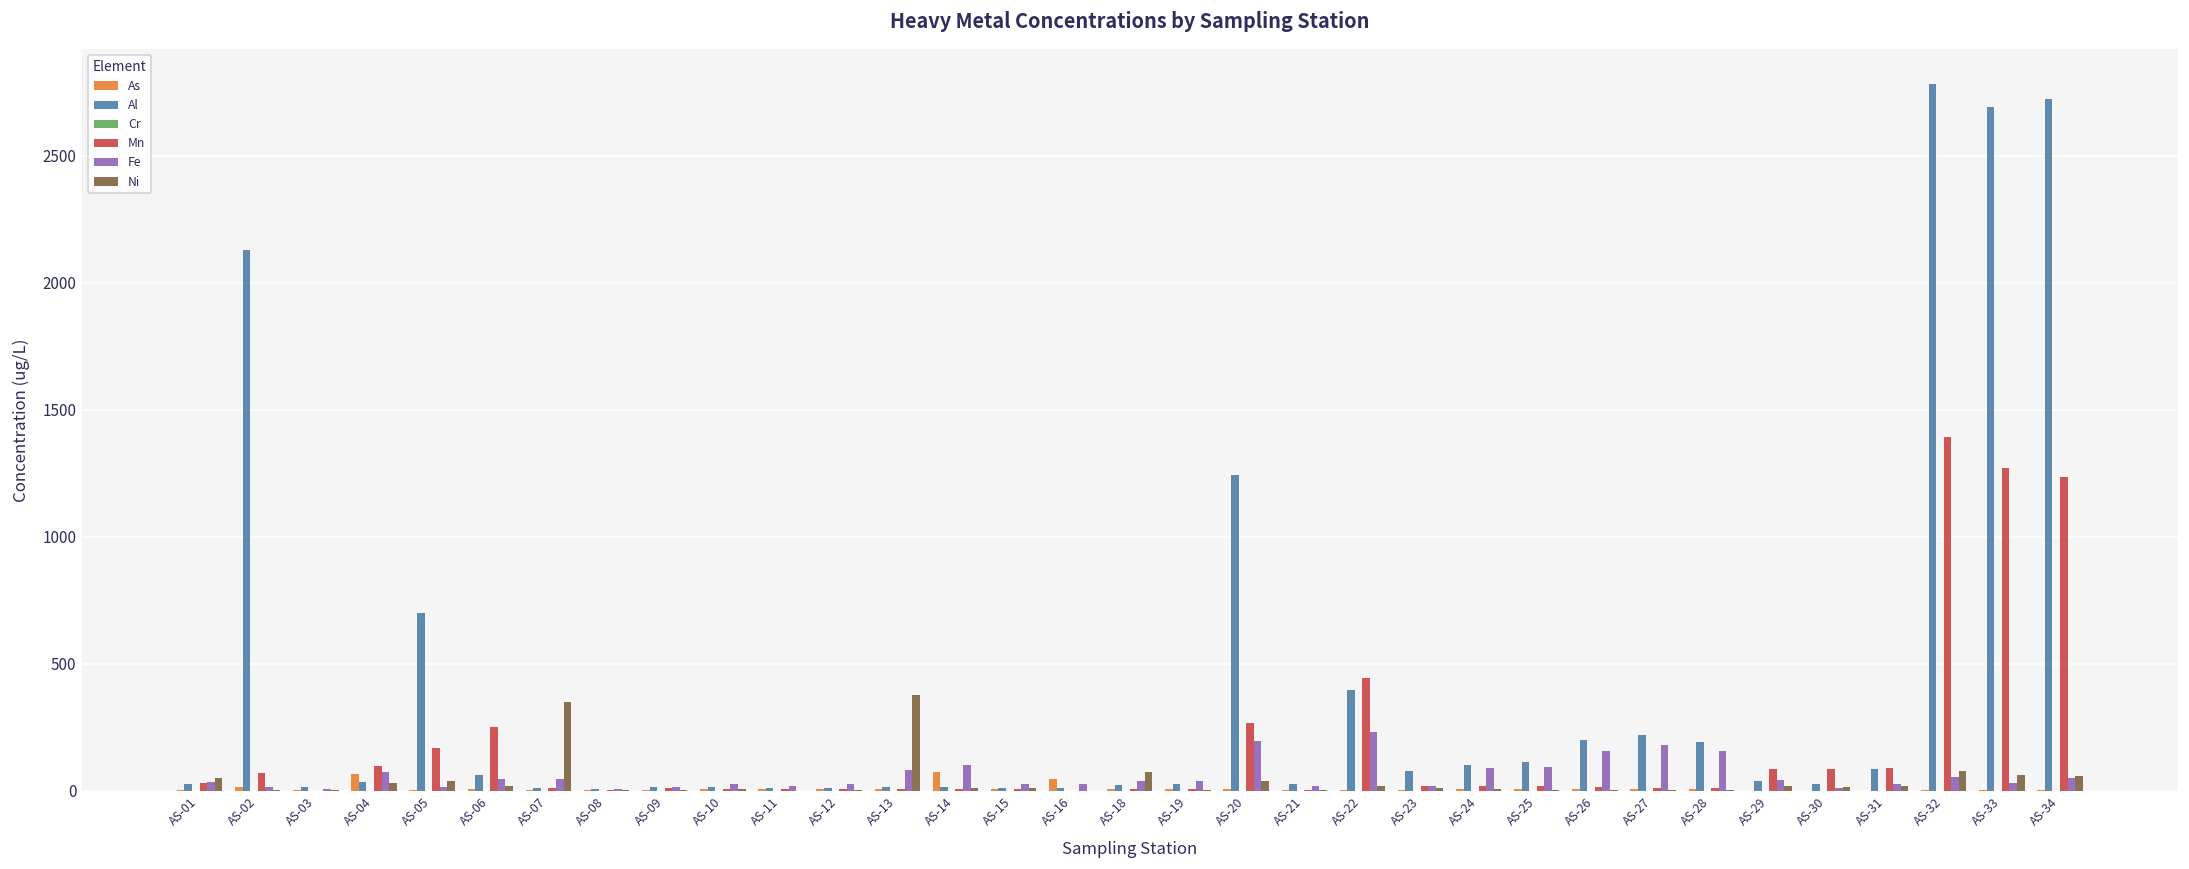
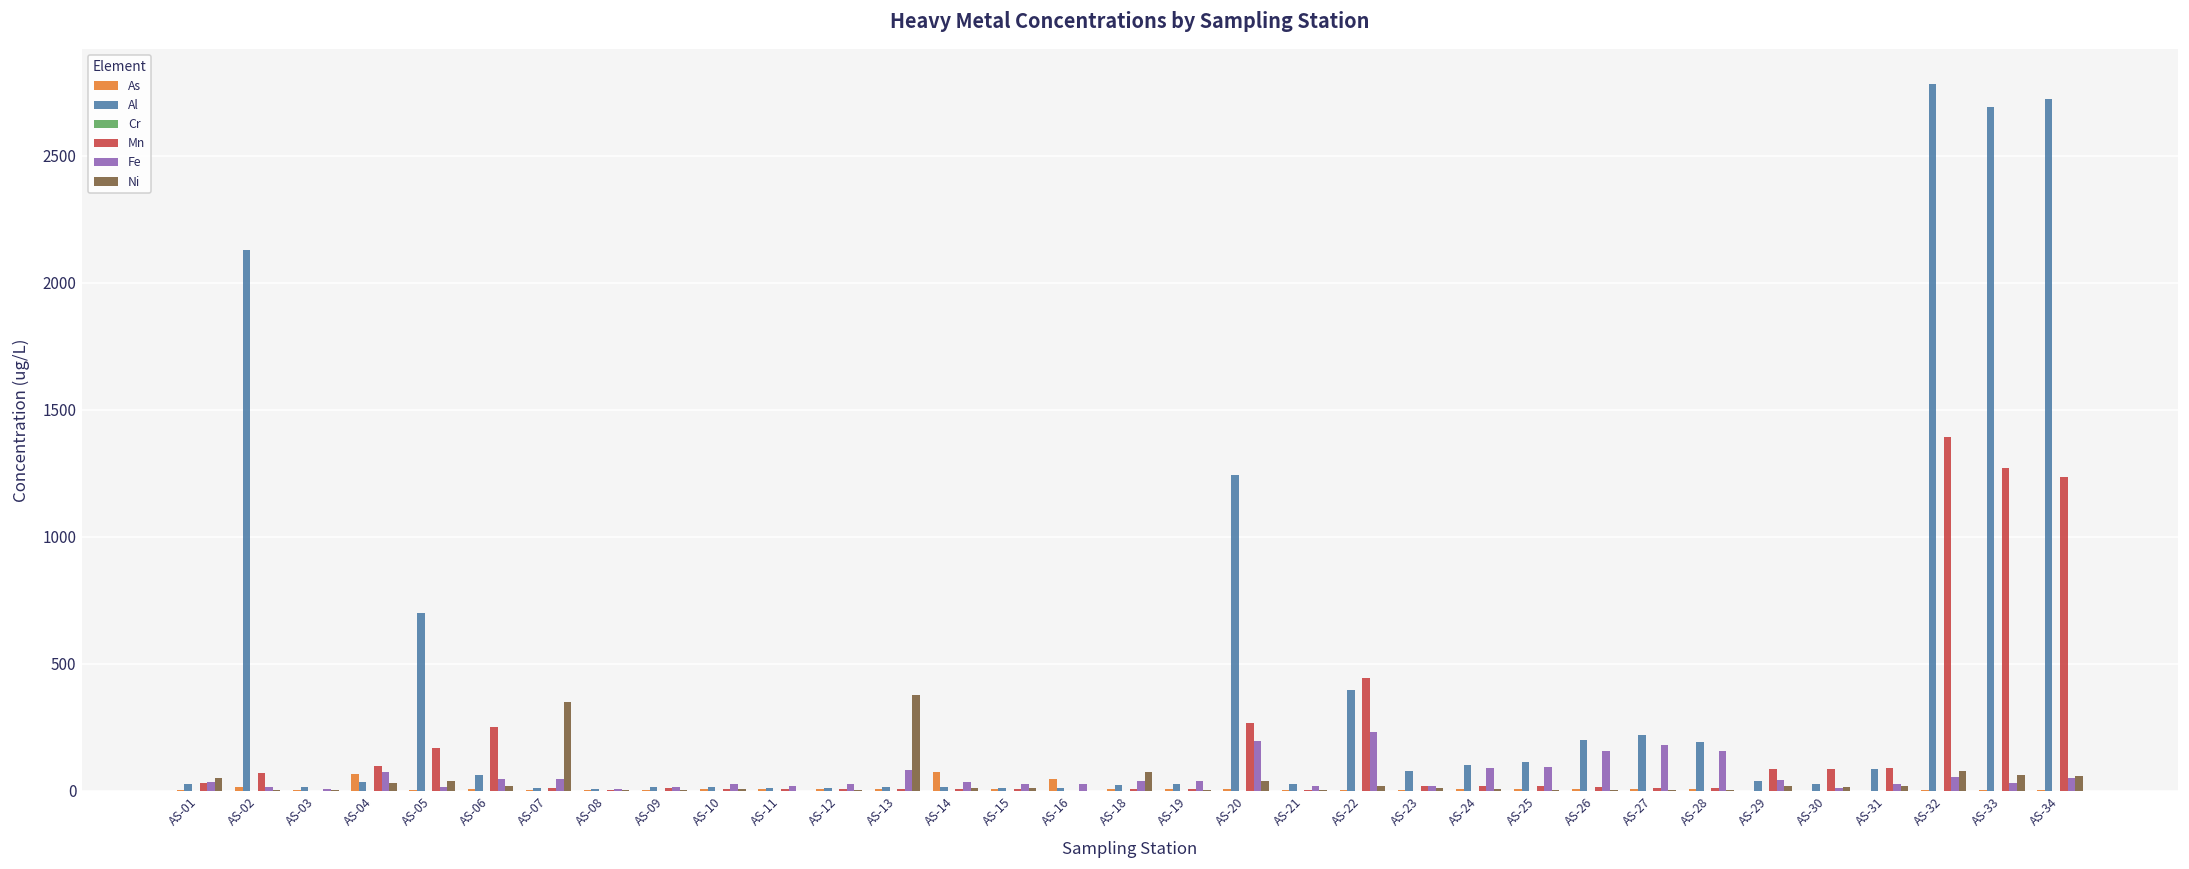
Fe, AS-14: 100 -> 40
